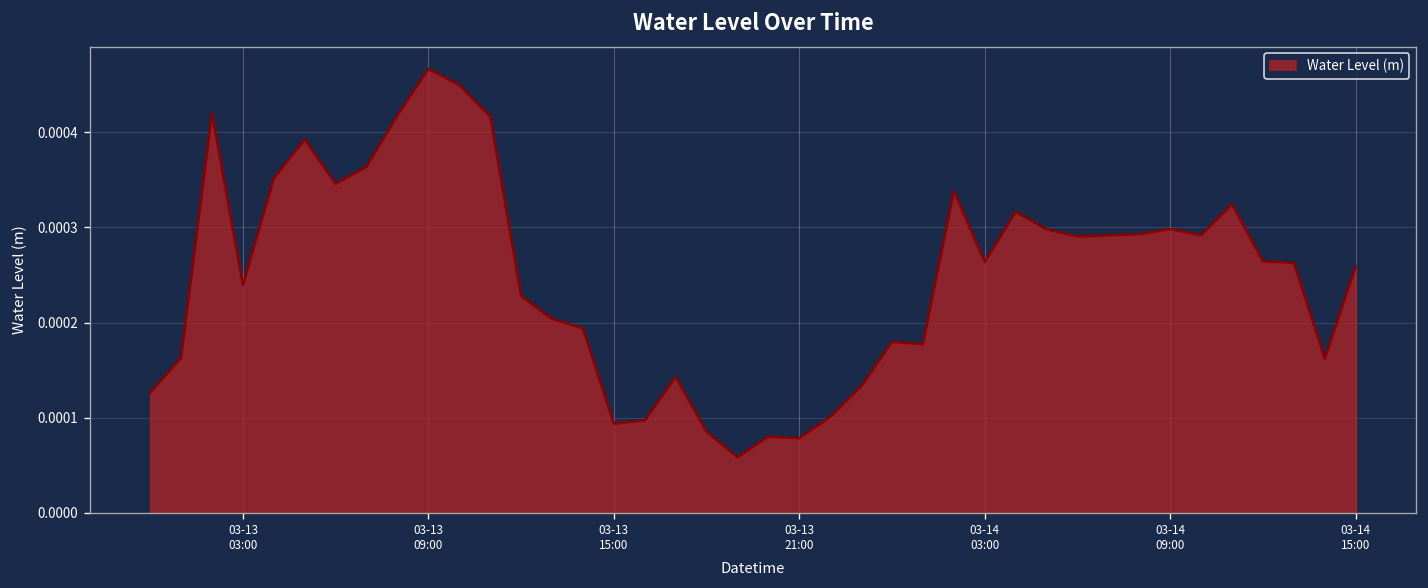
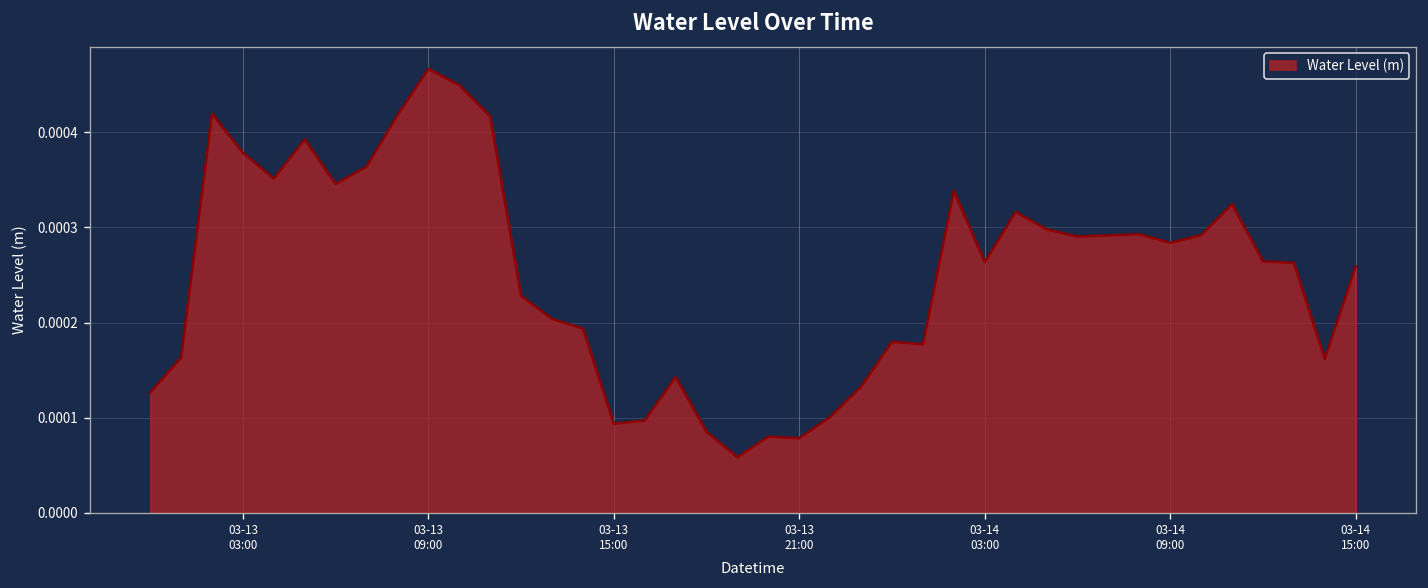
03-13 03:00: 0.00024 -> 0.00038
03-14 09:00: 0.00030 -> 0.00028
